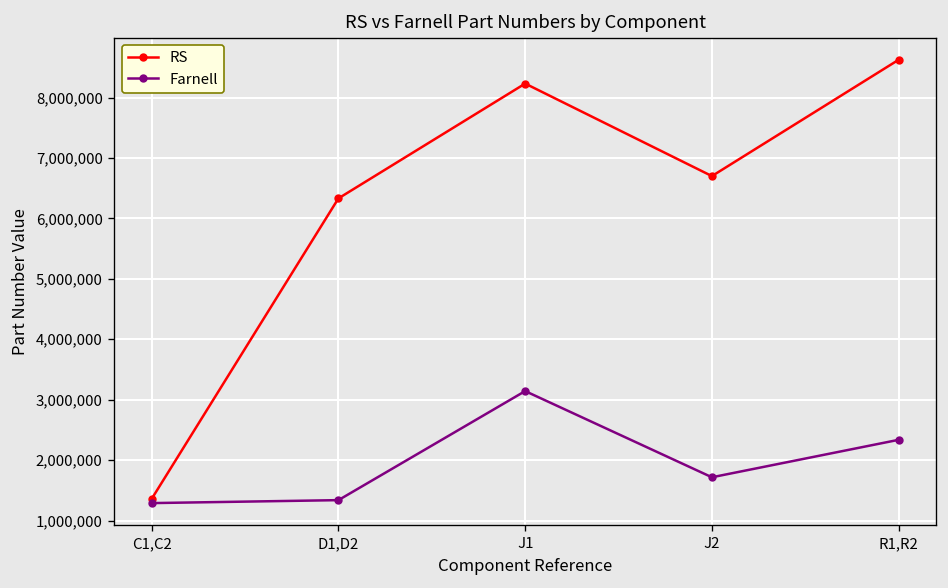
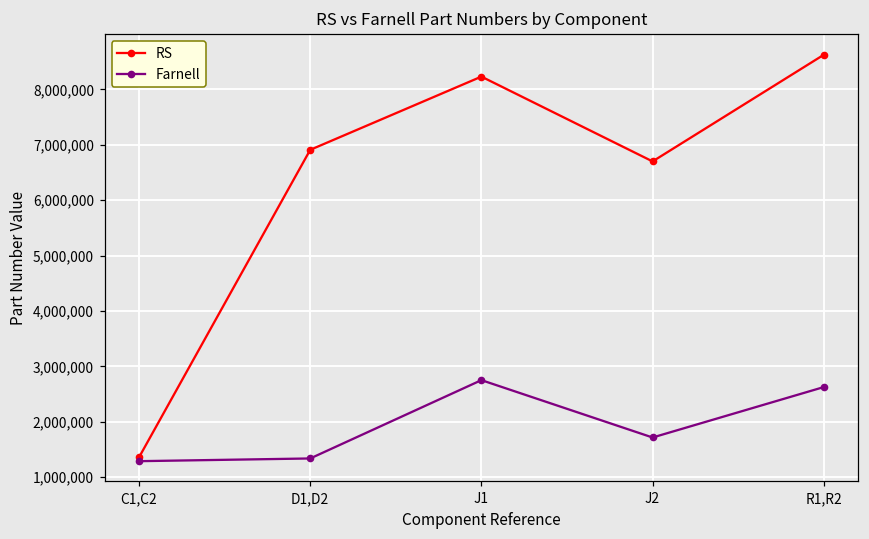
RS, D1,D2: 6,300,000 -> 6,900,000
Farnell, J1: 3,100,000 -> 2,800,000
Farnell, R1,R2: 2,300,000 -> 2,600,000
